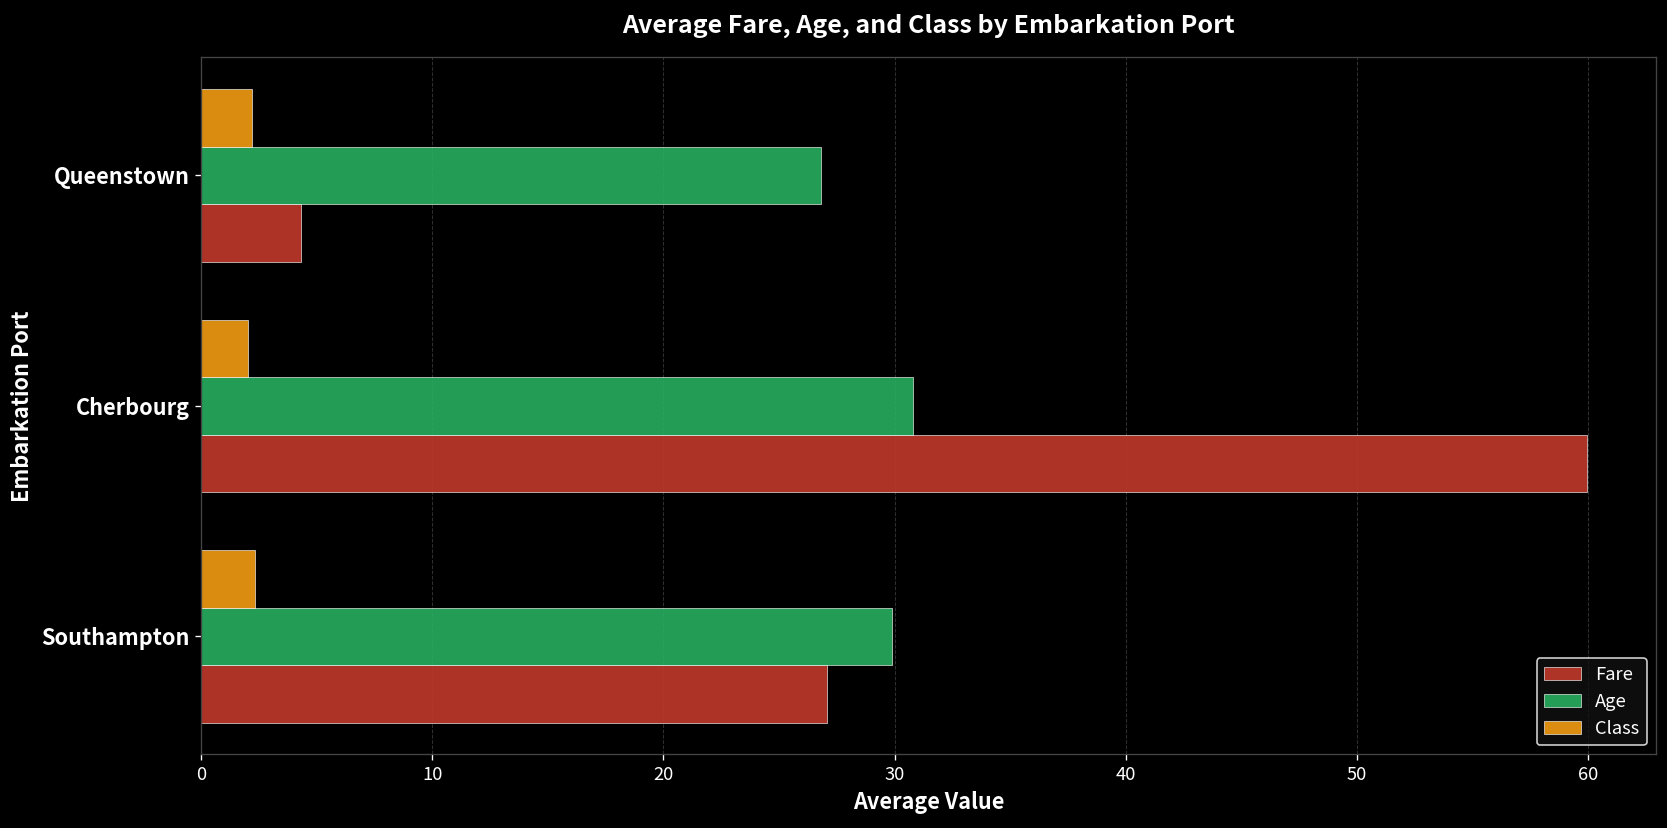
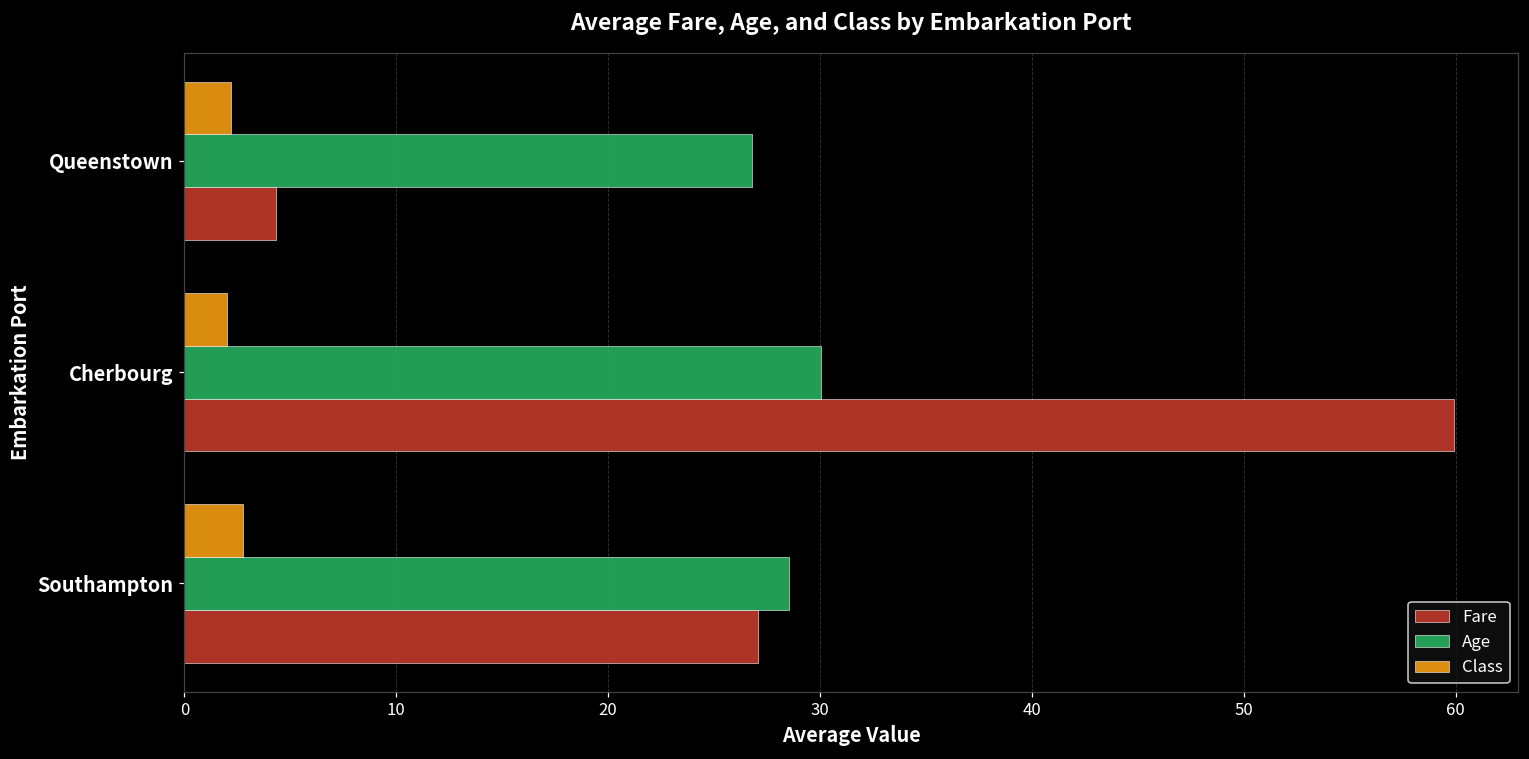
Age, Cherbourg: 30.8 -> 30.1
Class, Southampton: 2.4 -> 2.8
Age, Southampton: 29.9 -> 28.5
